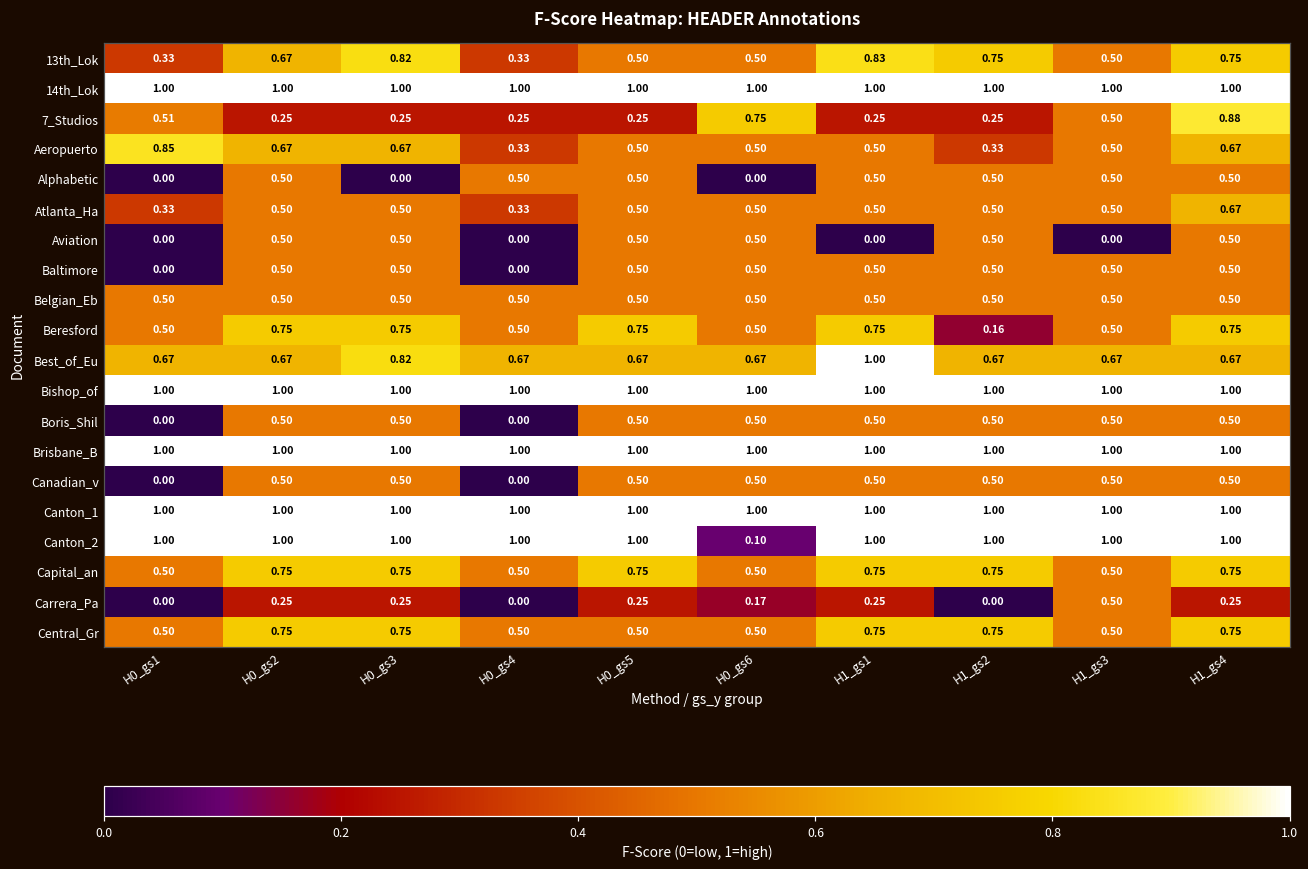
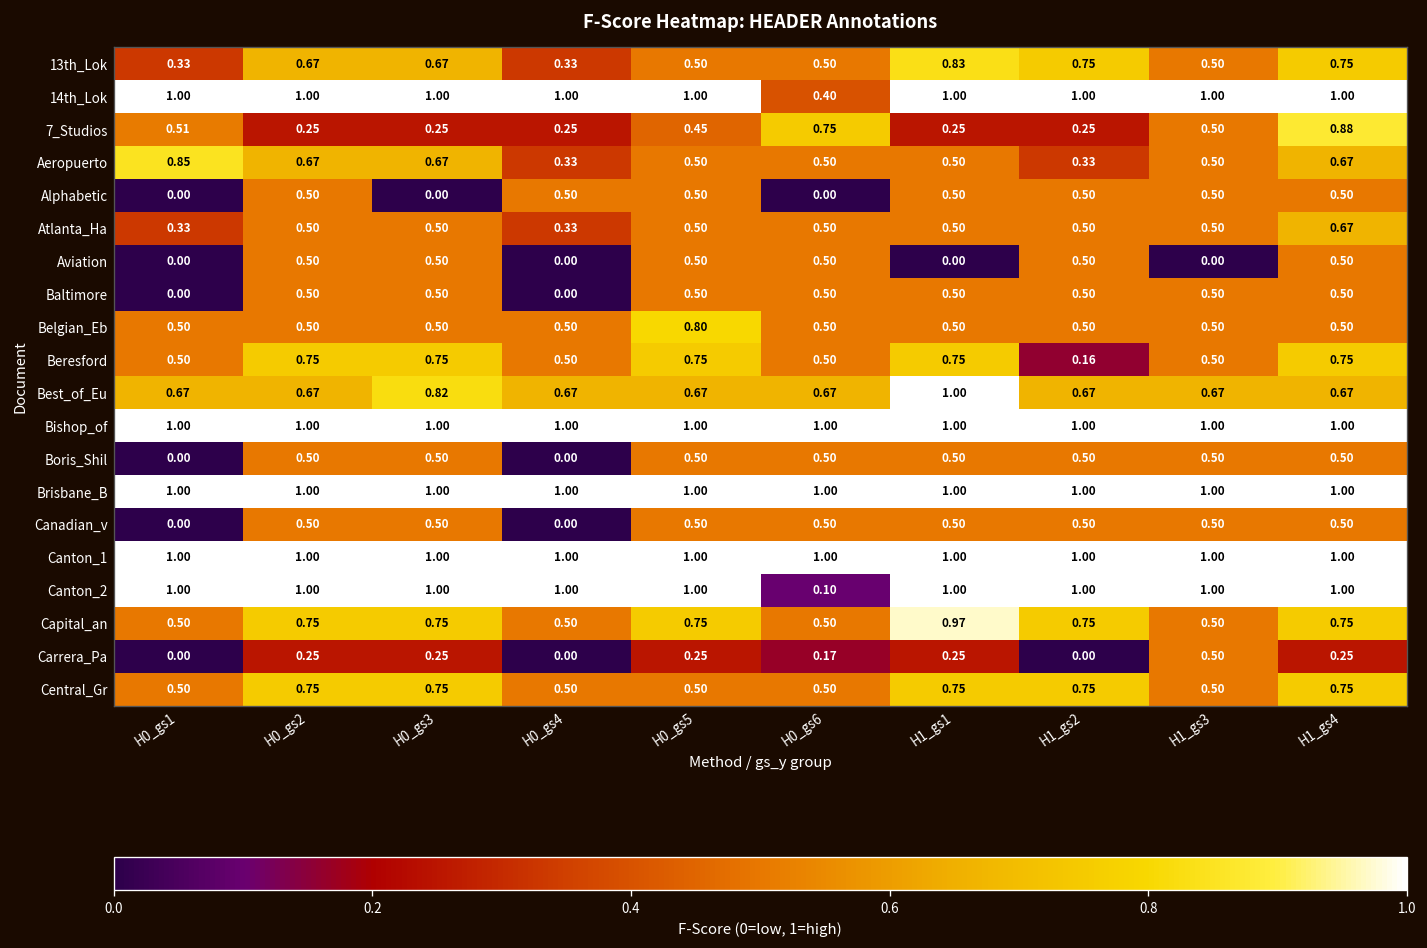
13th_Lok, H0_gs3: 0.82 -> 0.67
14th_Lok, H0_gs6: 1.00 -> 0.40
7_Studios, H0_gs5: 0.25 -> 0.45
Belgian_Eb, H0_gs5: 0.50 -> 0.80
Capital_an, H1_gs1: 0.75 -> 0.97
